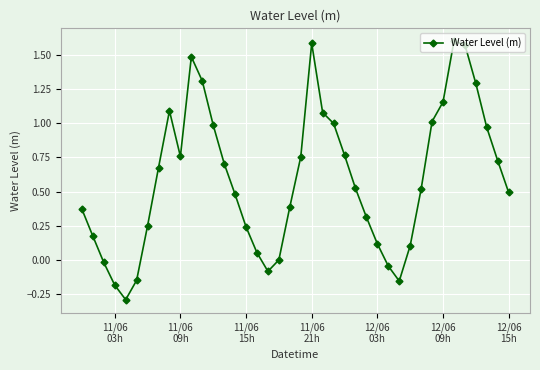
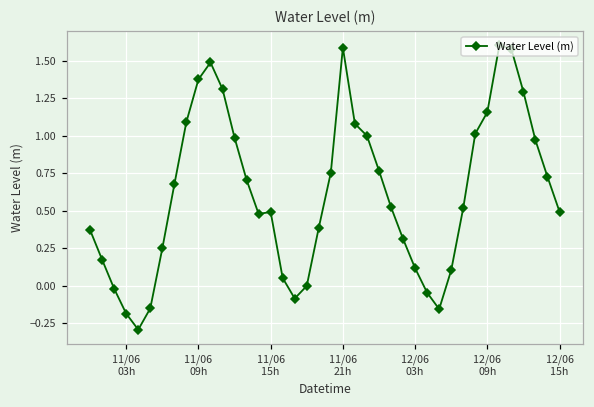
11/06 09h: 0.76 -> 1.38
11/06 15h: 0.24 -> 0.49
